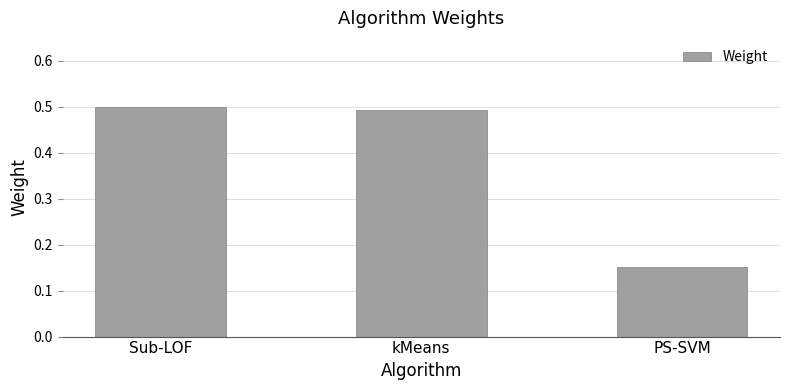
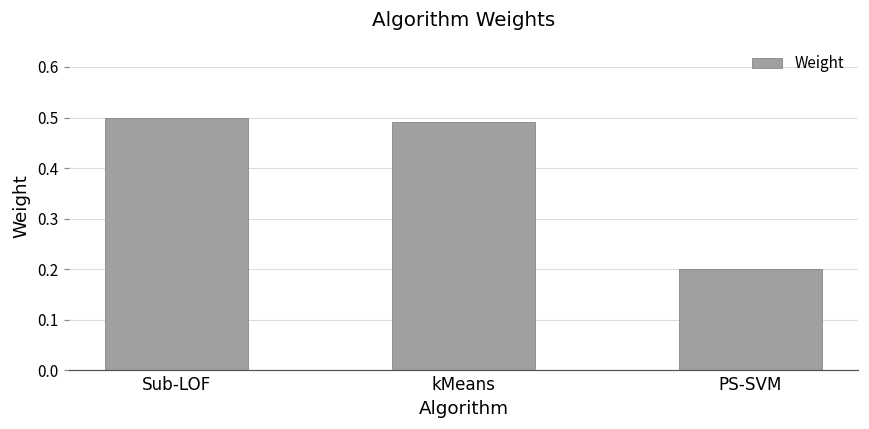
PS-SVM: 0.15 -> 0.20
